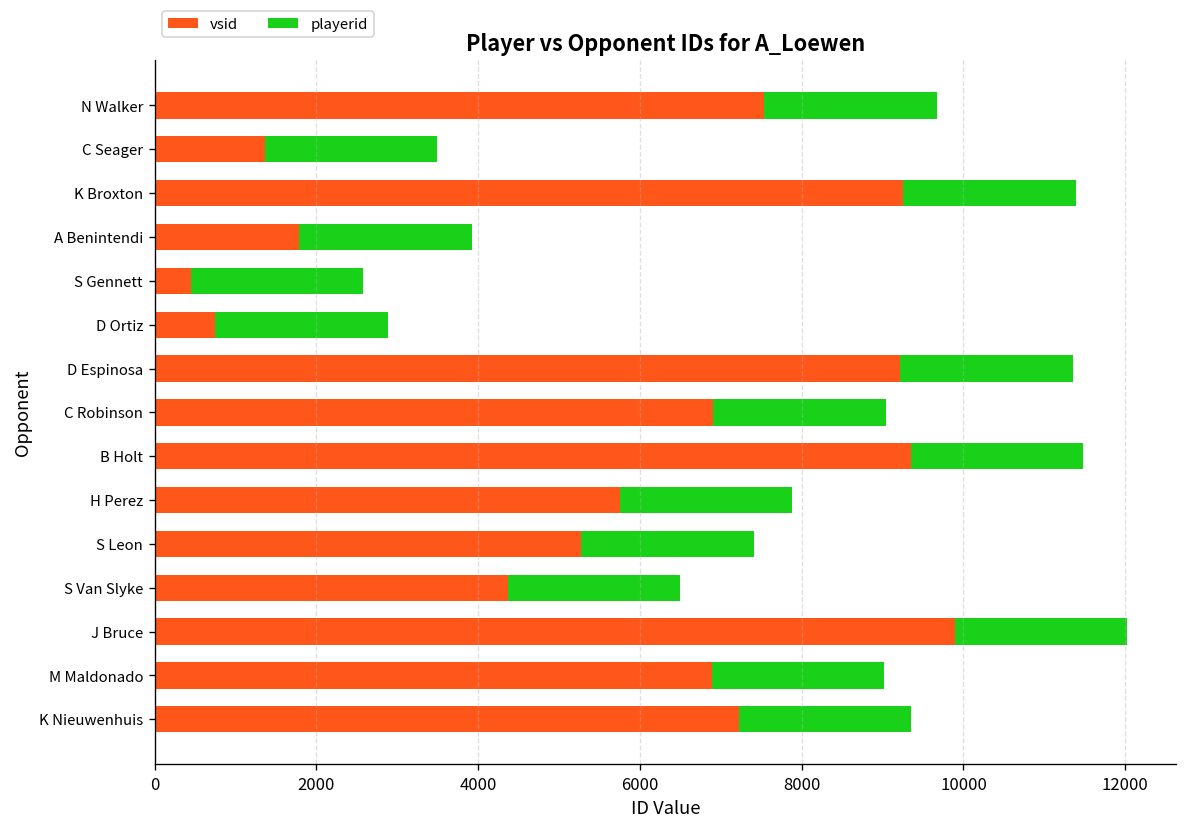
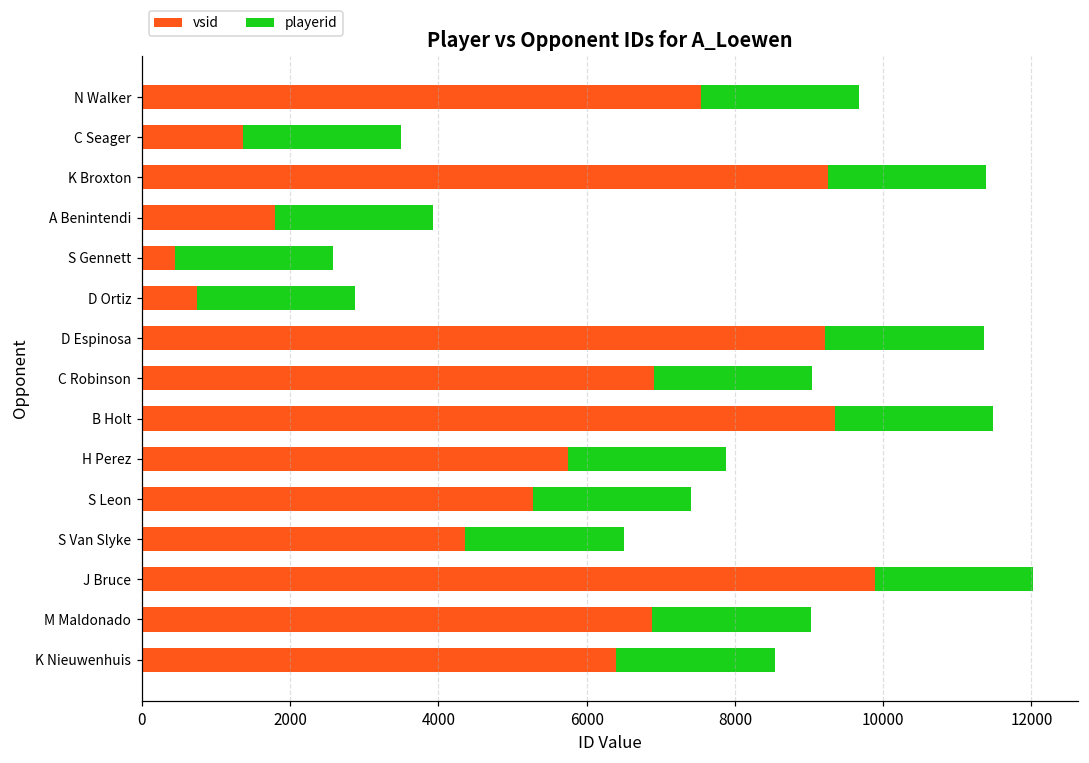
vsid, K Nieuwenhuis: 7200 -> 6400
